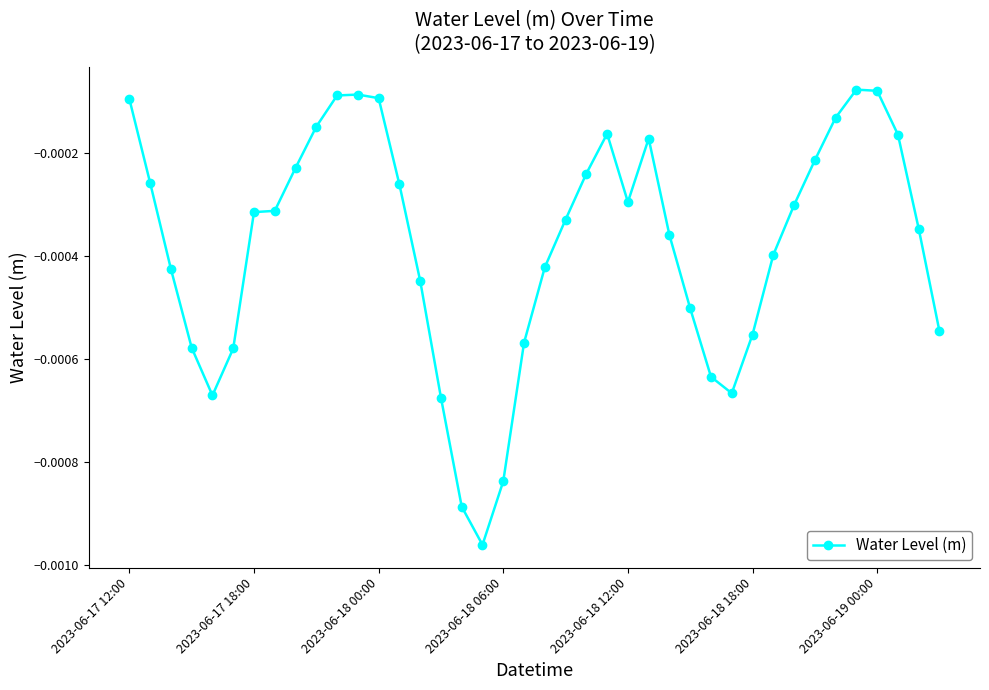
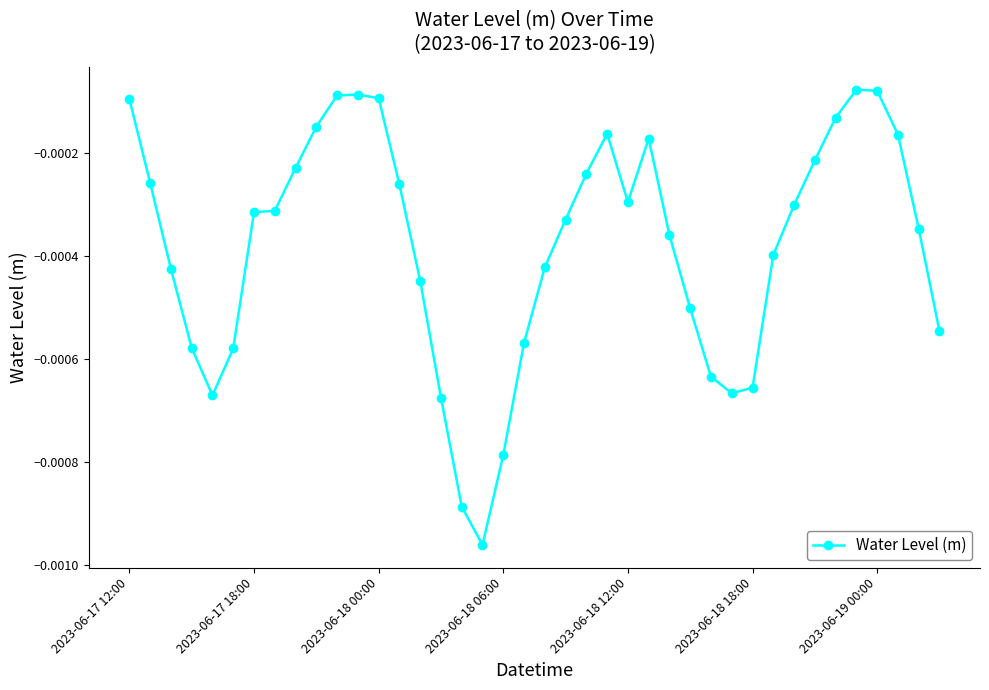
2023-06-18 06:00: -0.00084 -> -0.00079
2023-06-18 18:00: -0.00055 -> -0.00066
